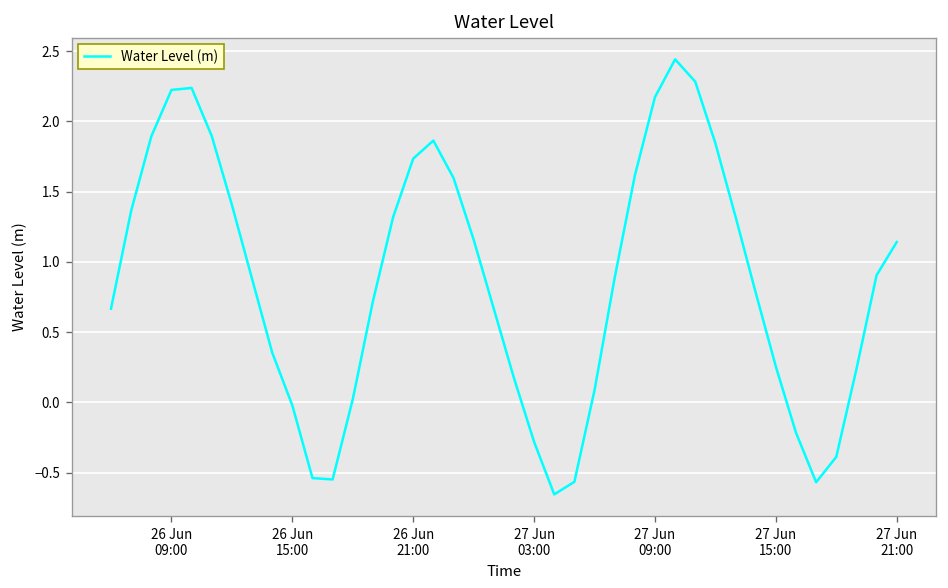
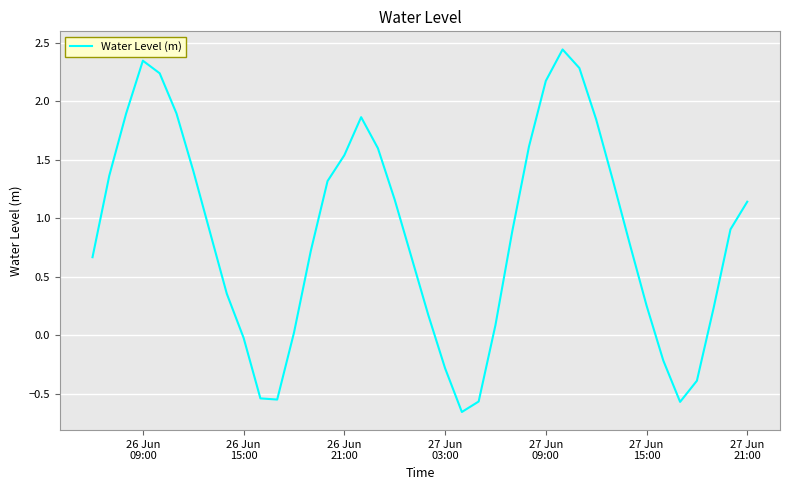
26 Jun 09:00: 2.22 -> 2.35
26 Jun 21:00: 1.74 -> 1.54
